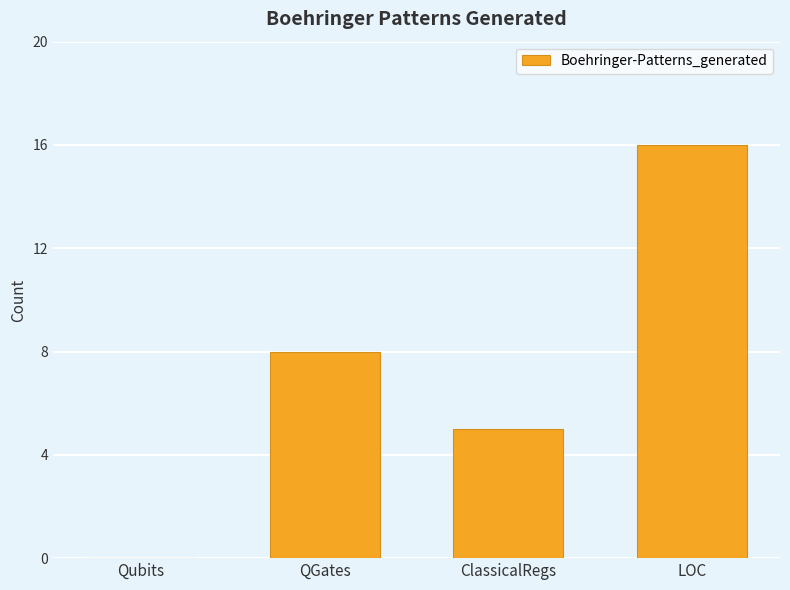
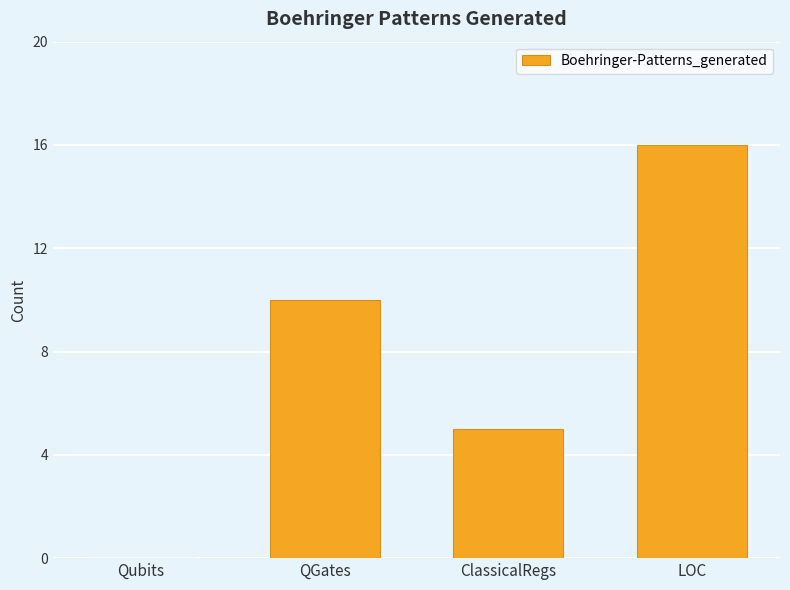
QGates: 8 -> 10
